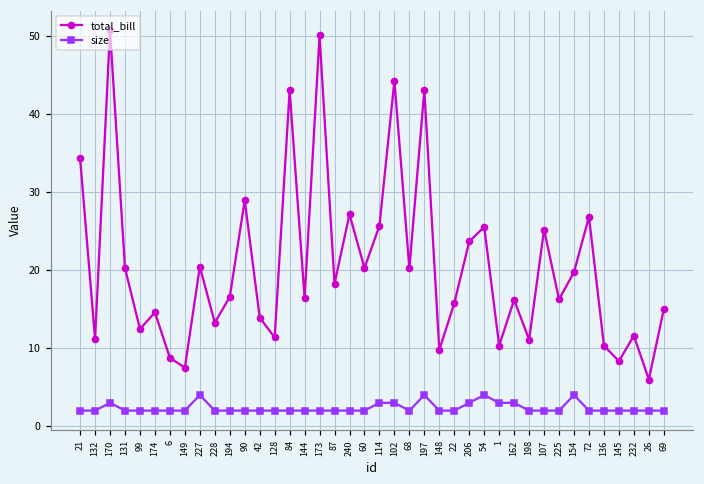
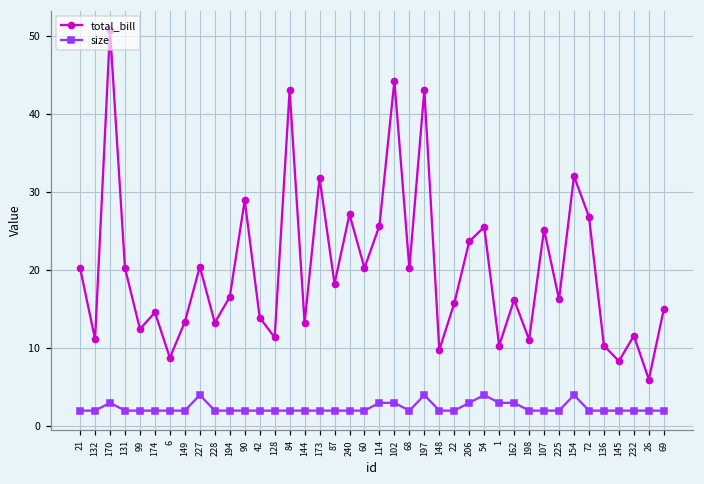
total_bill, 21: 34 -> 20
total_bill, 149: 8 -> 13
total_bill, 144: 16 -> 13
total_bill, 173: 50 -> 32
total_bill, 154: 20 -> 32
